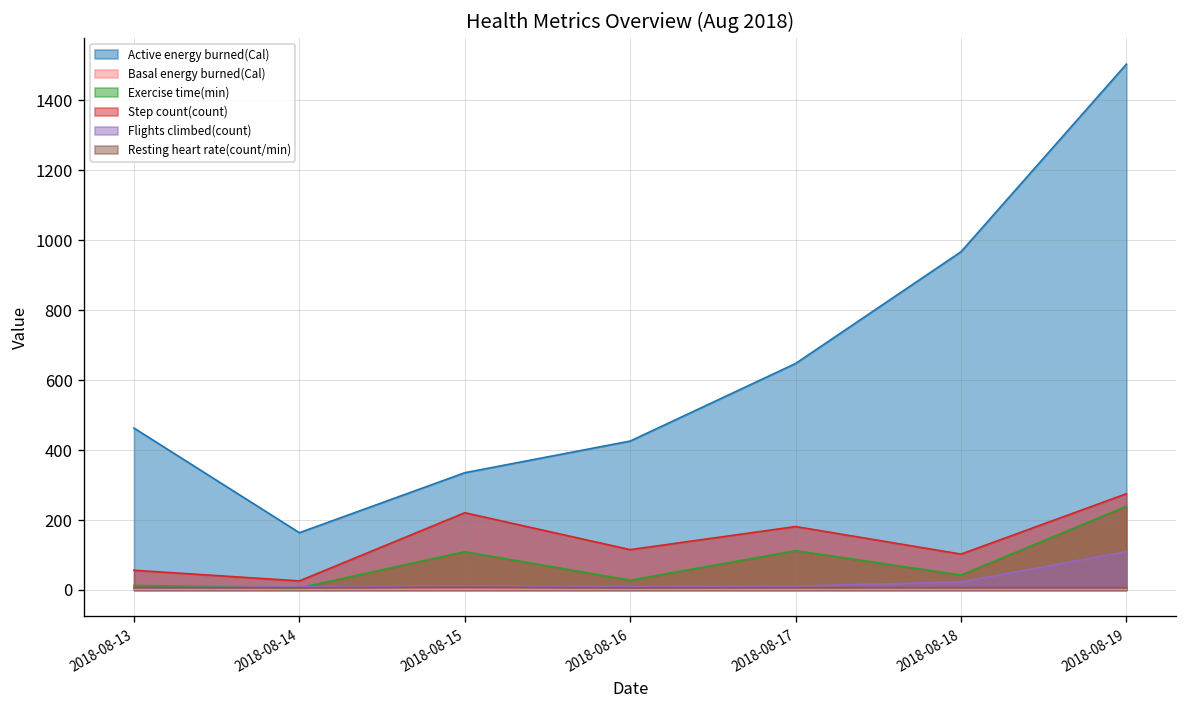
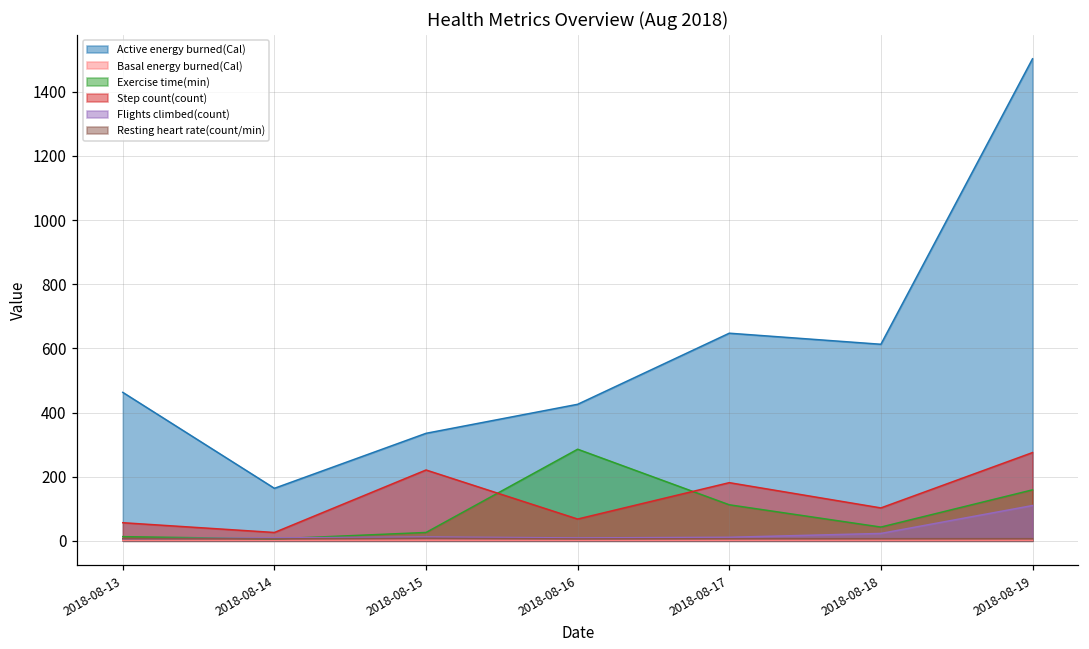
Exercise time(min), 2018-08-15: 110 -> 30
Exercise time(min), 2018-08-16: 30 -> 290
Step count(count), 2018-08-16: 120 -> 70
Active energy burned(Cal), 2018-08-18: 970 -> 610
Exercise time(min), 2018-08-19: 240 -> 160
